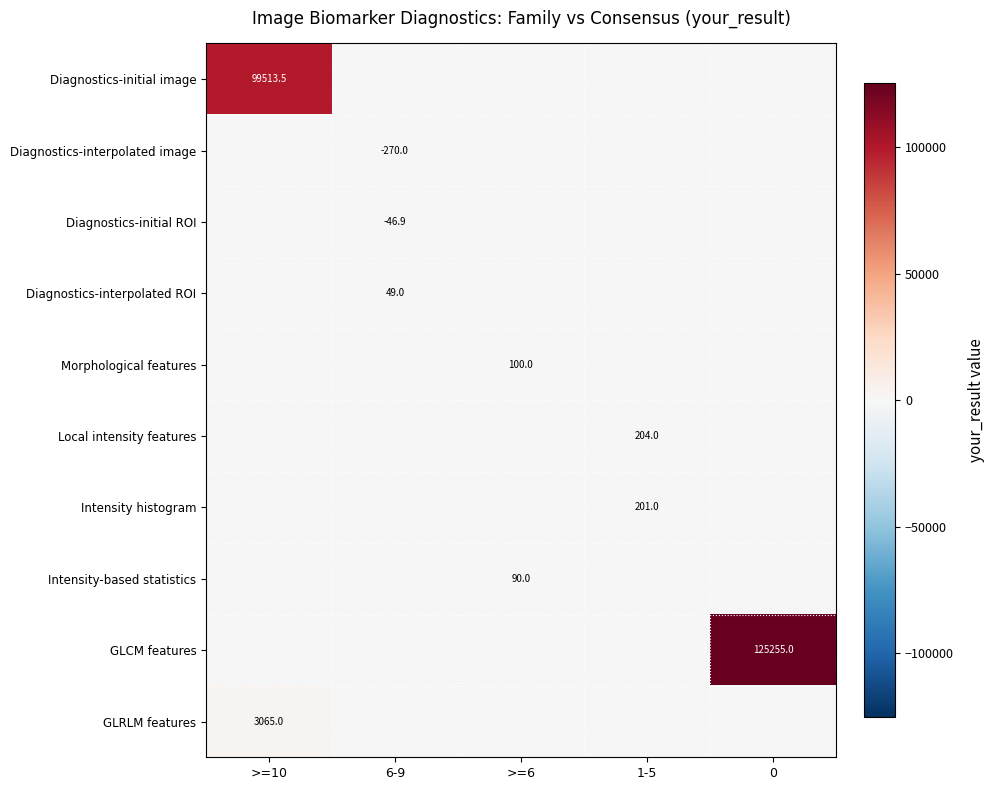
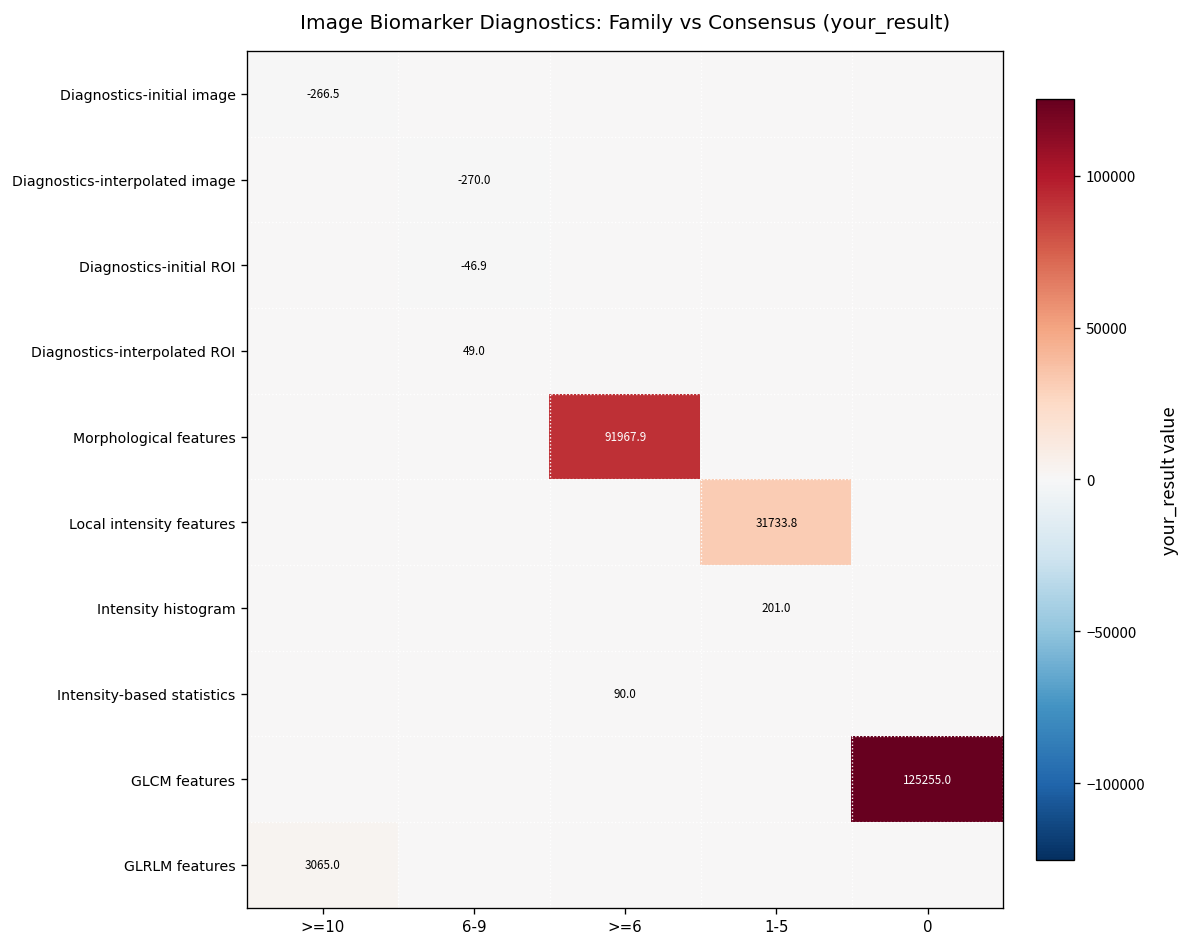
Diagnostics-initial image, >=10: 99513.5 -> -266.5
Morphological features, >=6: 100.0 -> 91967.9
Local intensity features, 1-5: 204.0 -> 31733.8
